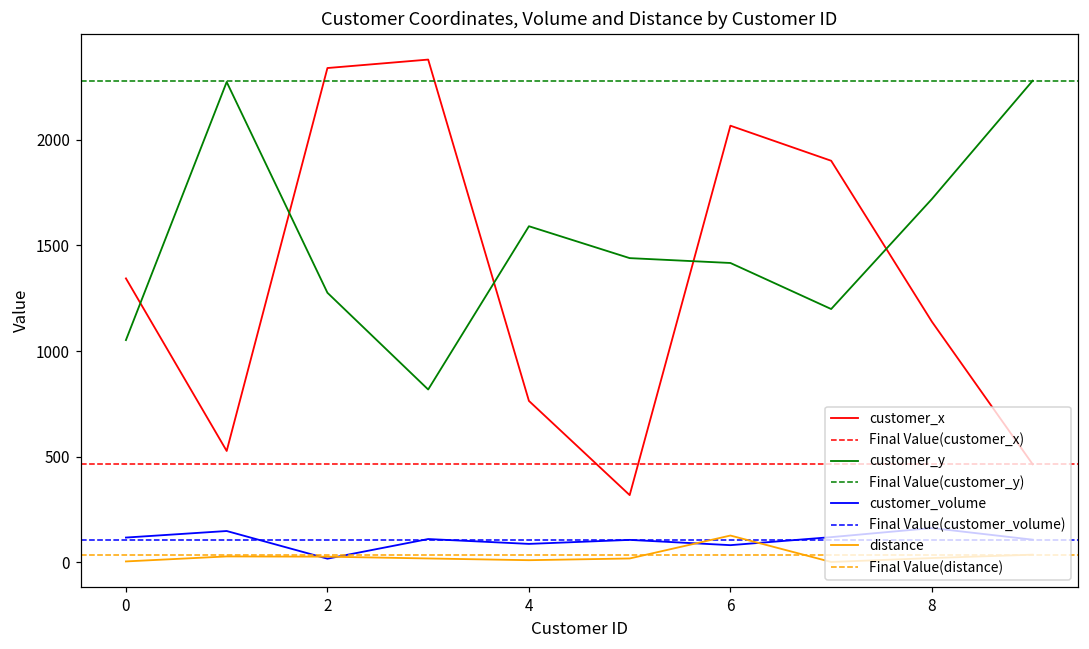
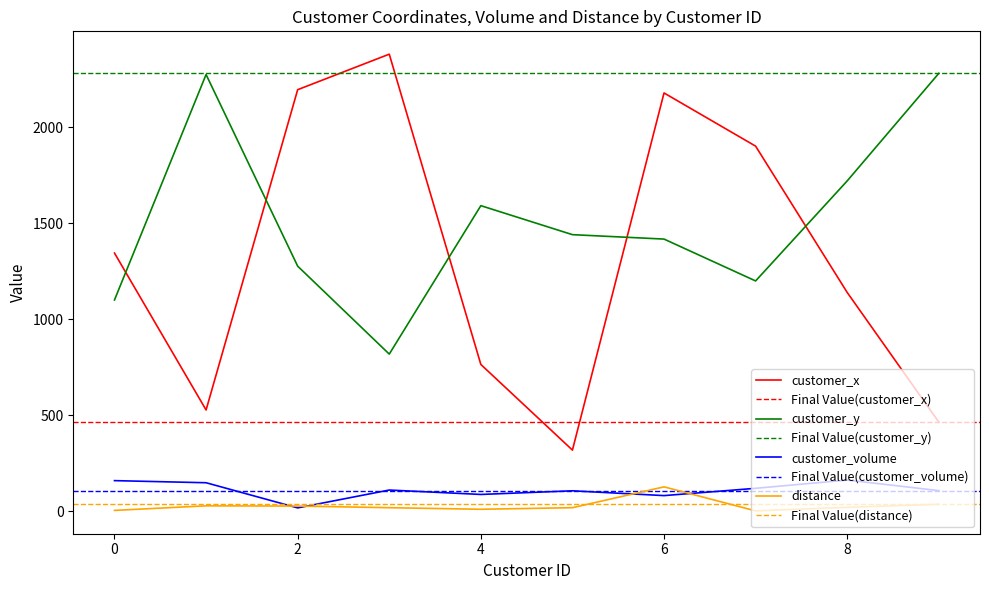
customer_y, 0: 1050 -> 1100
customer_volume, 0: 120 -> 160
customer_x, 2: 2340 -> 2200
customer_x, 6: 2070 -> 2180
